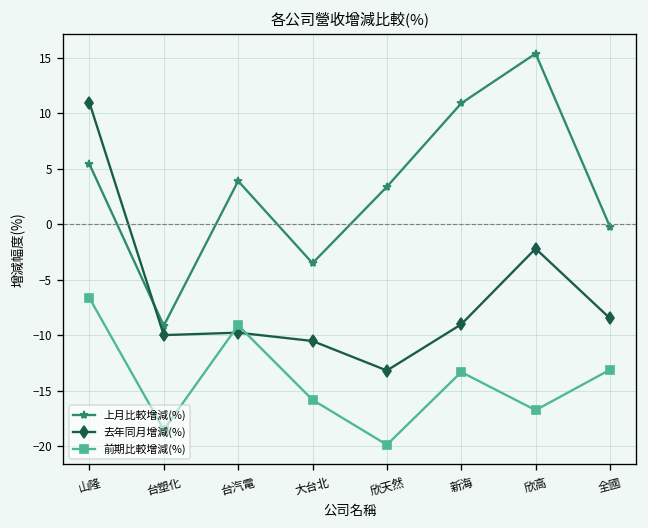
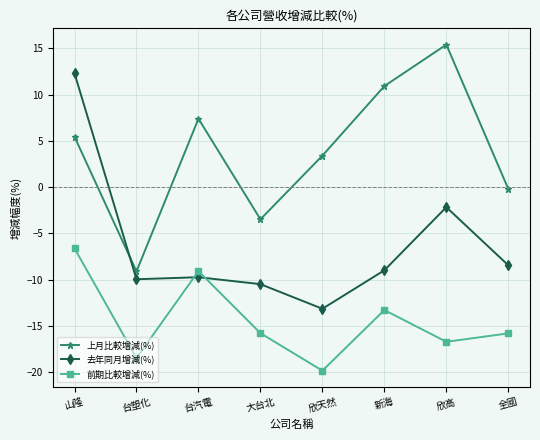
去年同月增減(%), 山隆: 11 -> 12
上月比較增減(%), 台汽電: 4 -> 7
前期比較增減(%), 全國: -13 -> -16
